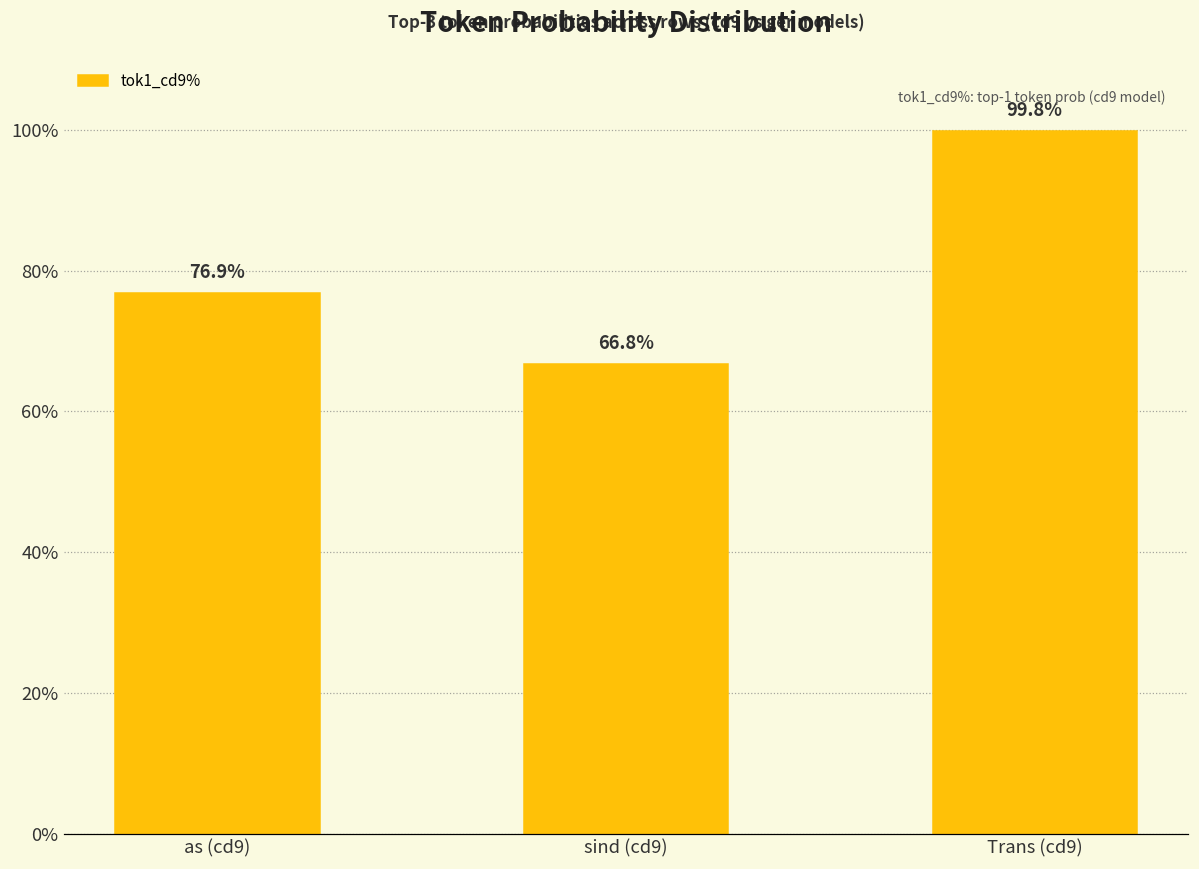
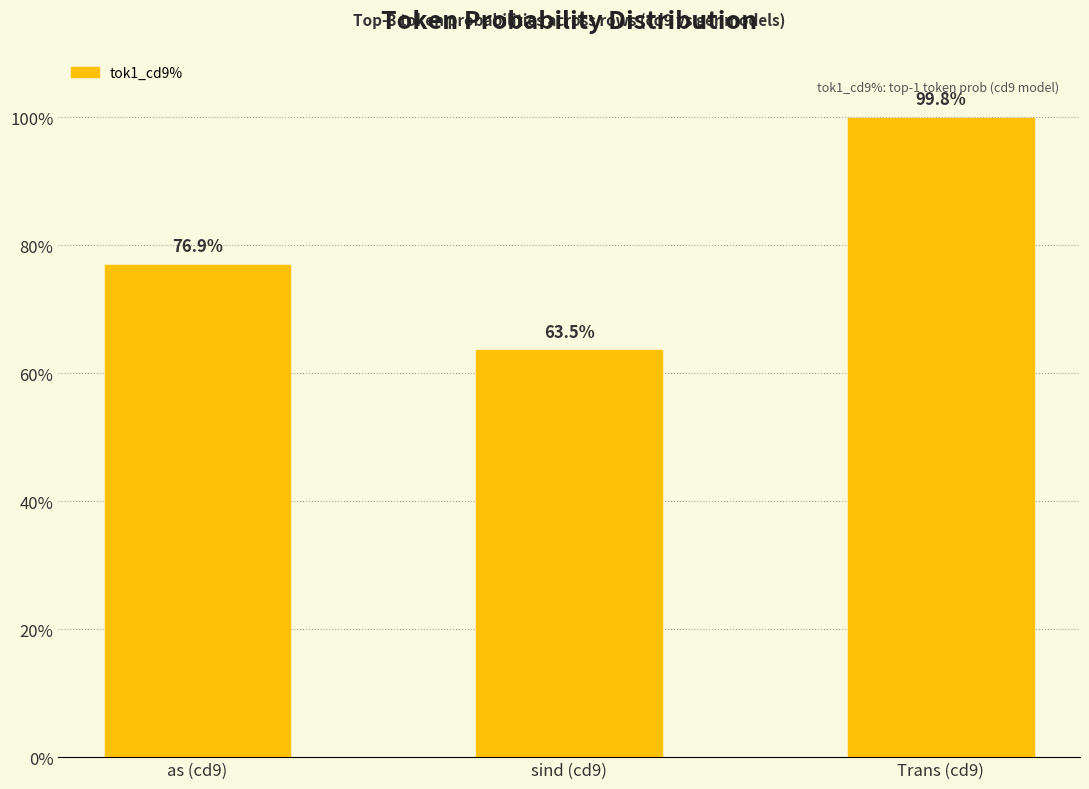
sind (cd9): 66.8% -> 63.5%
